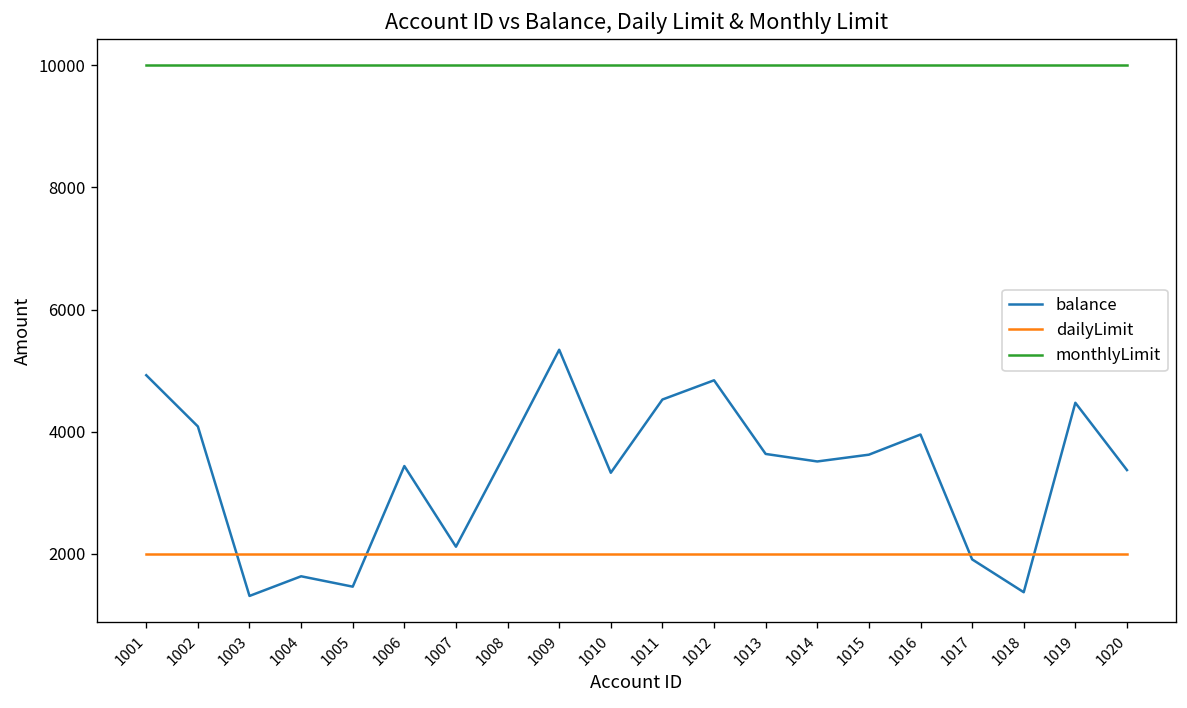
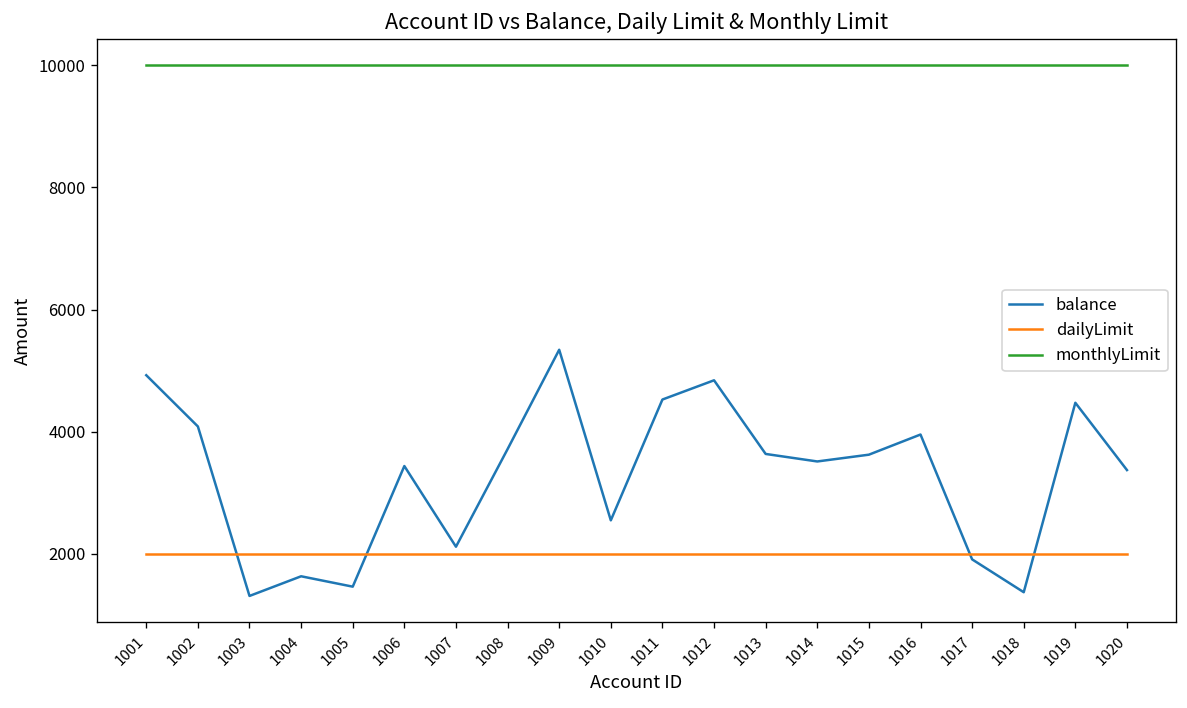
balance, 1010: 3300 -> 2600
